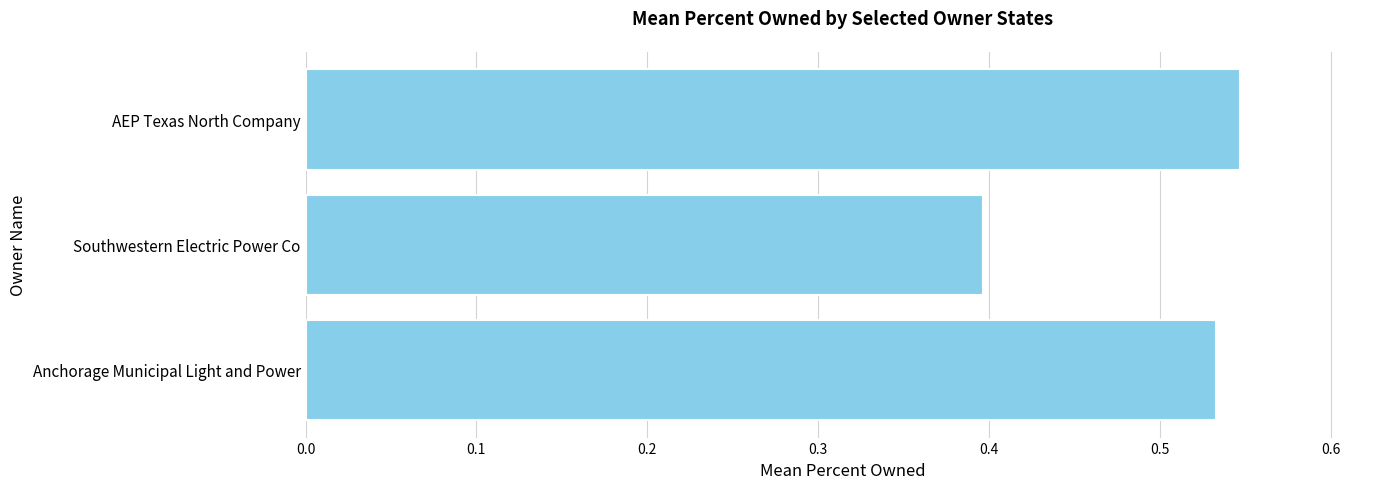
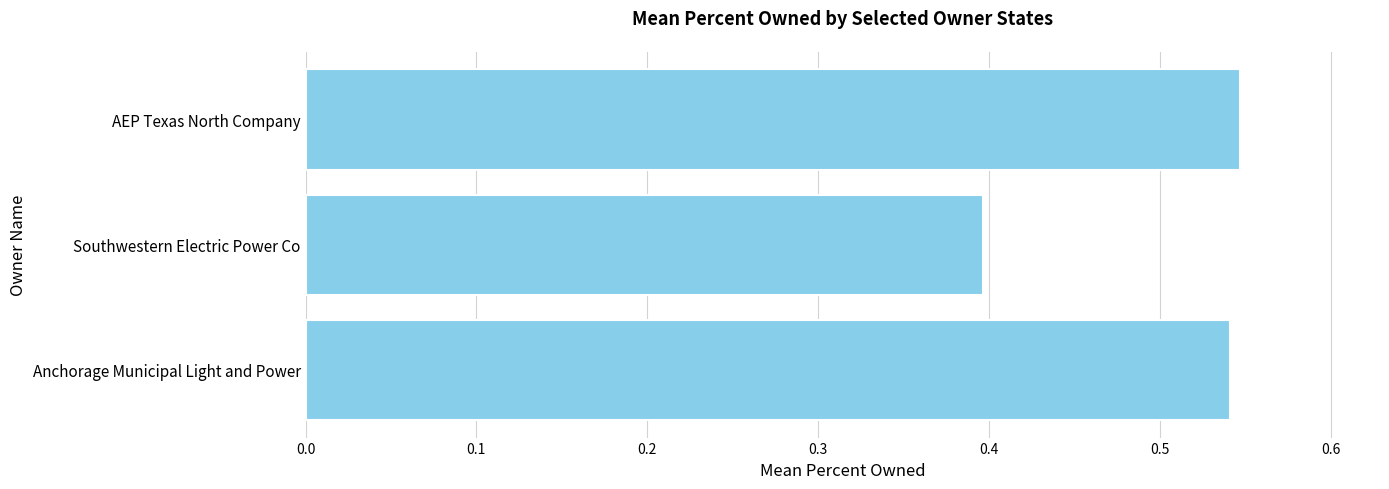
Anchorage Municipal Light and Power: 0.533 -> 0.541
